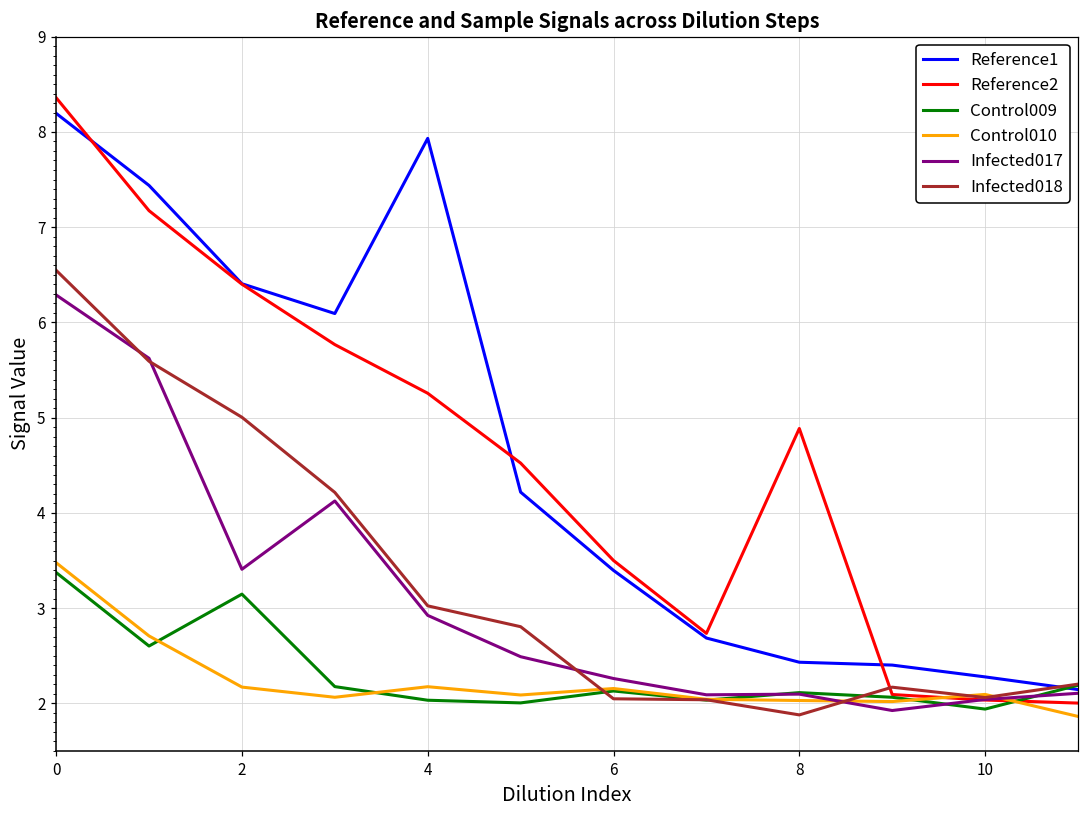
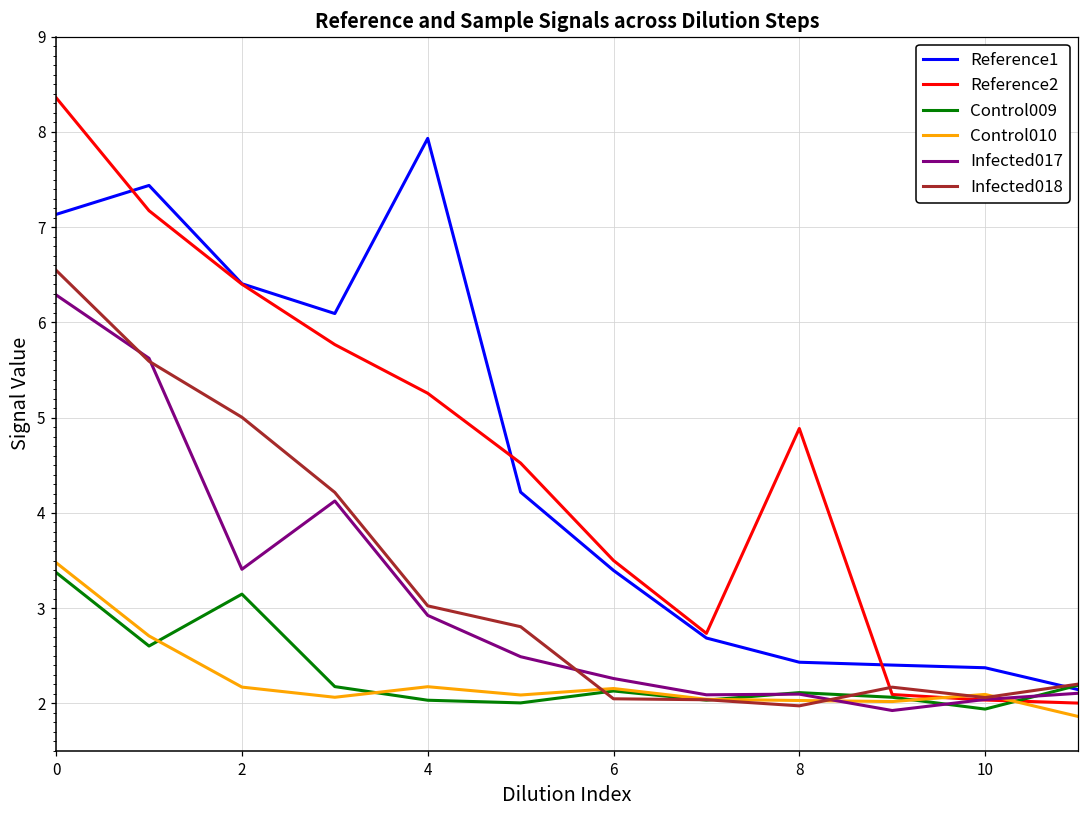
Reference1, 0: 8.2 -> 7.1
Infected018, 8: 1.9 -> 2.0
Reference1, 10: 2.3 -> 2.4
